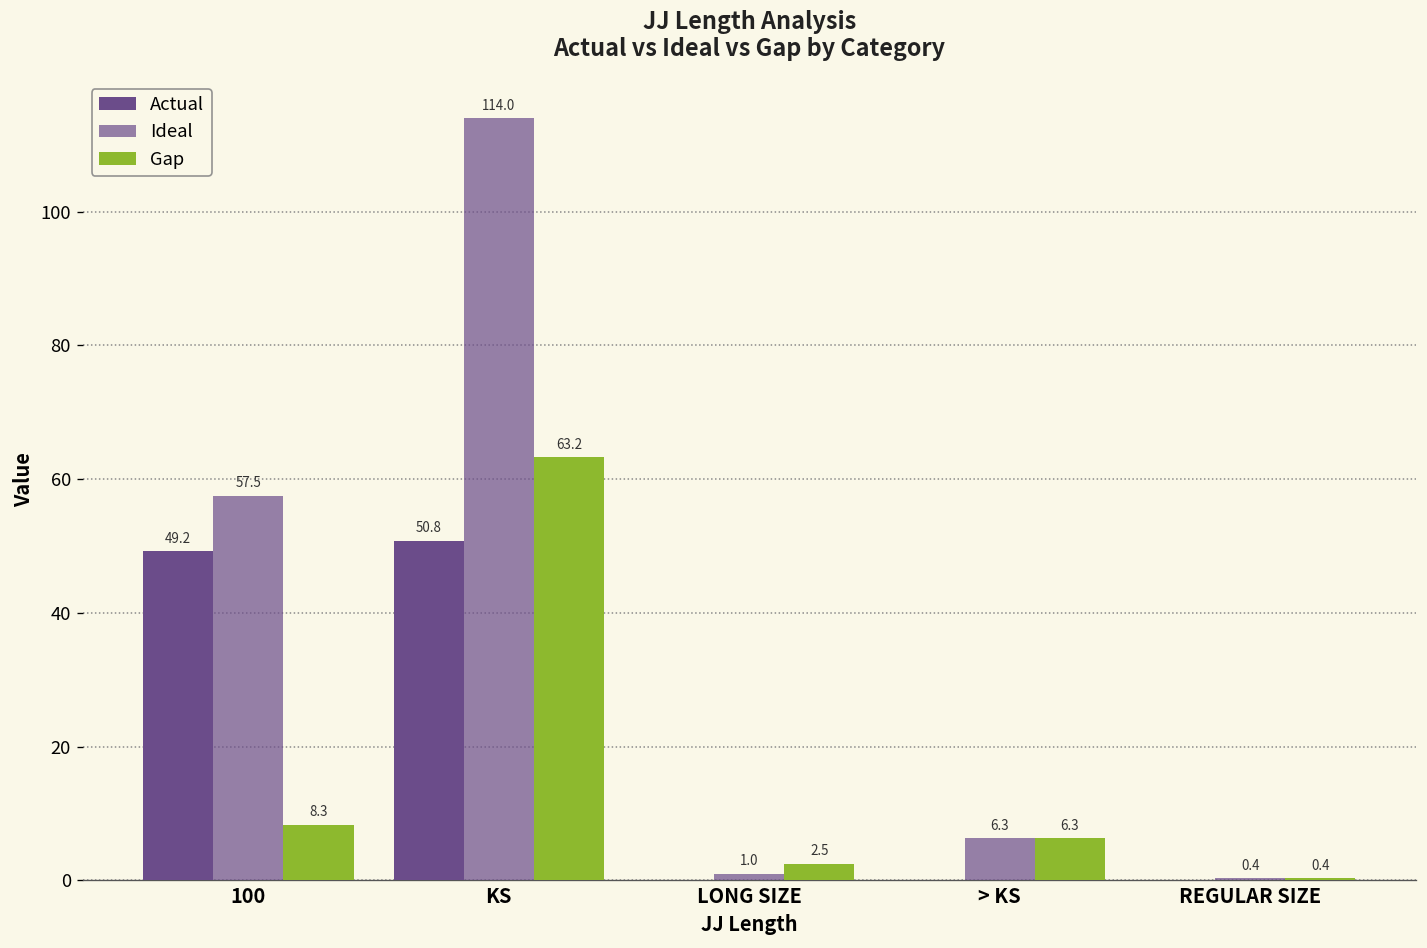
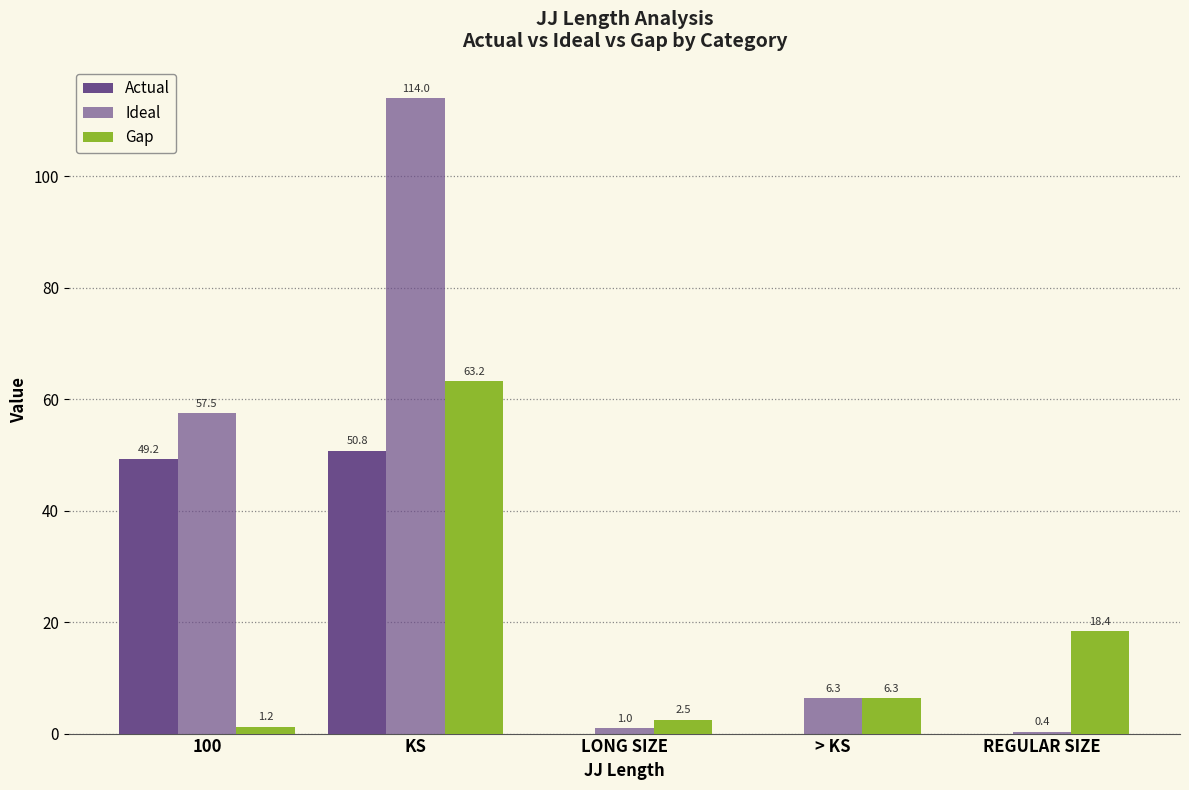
Gap, 100: 8.3 -> 1.2
Gap, REGULAR SIZE: 0.4 -> 18.4
